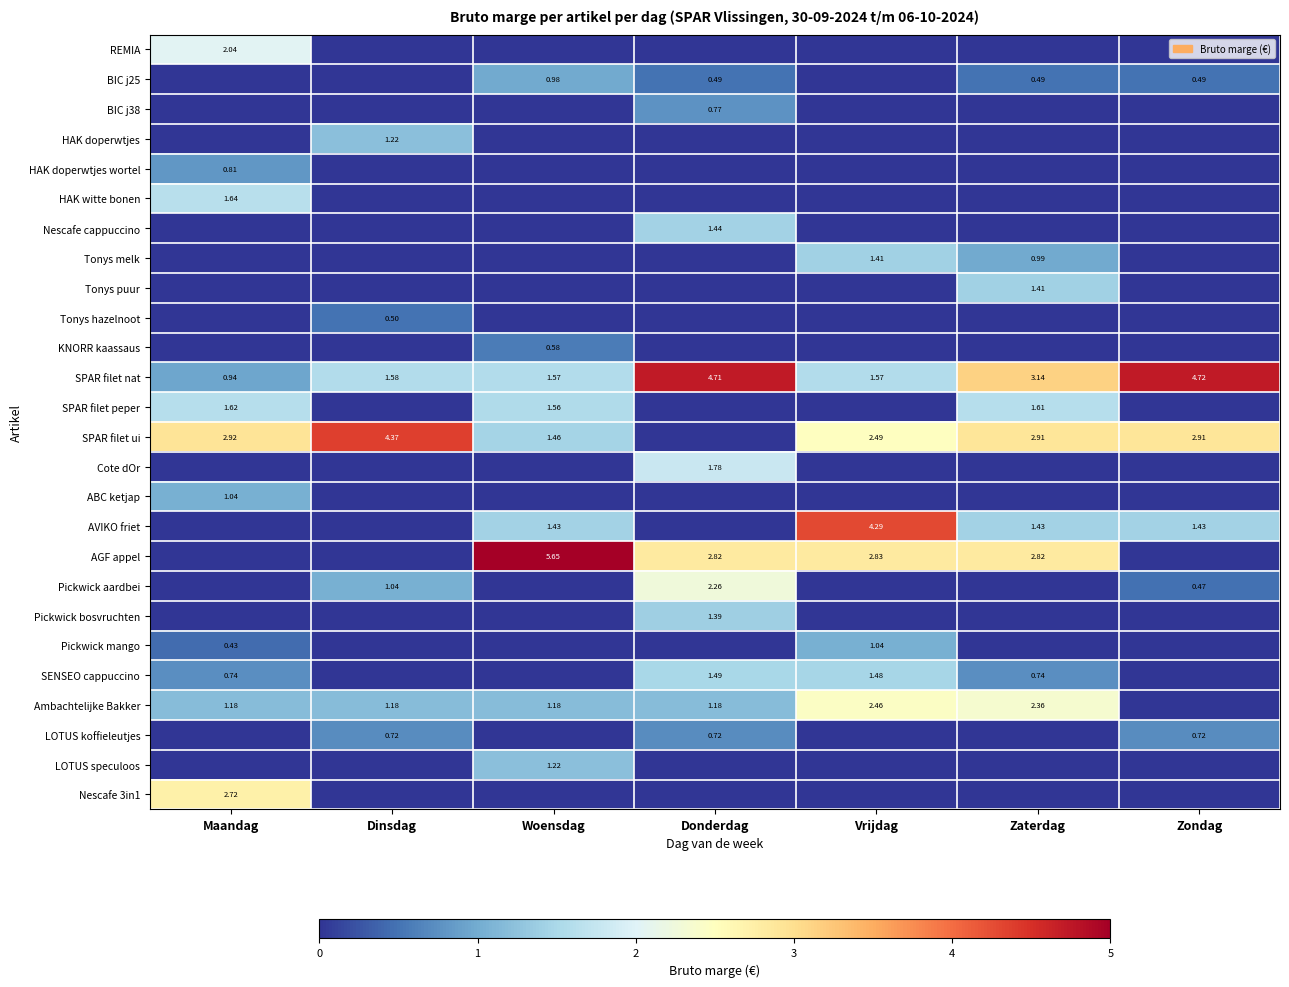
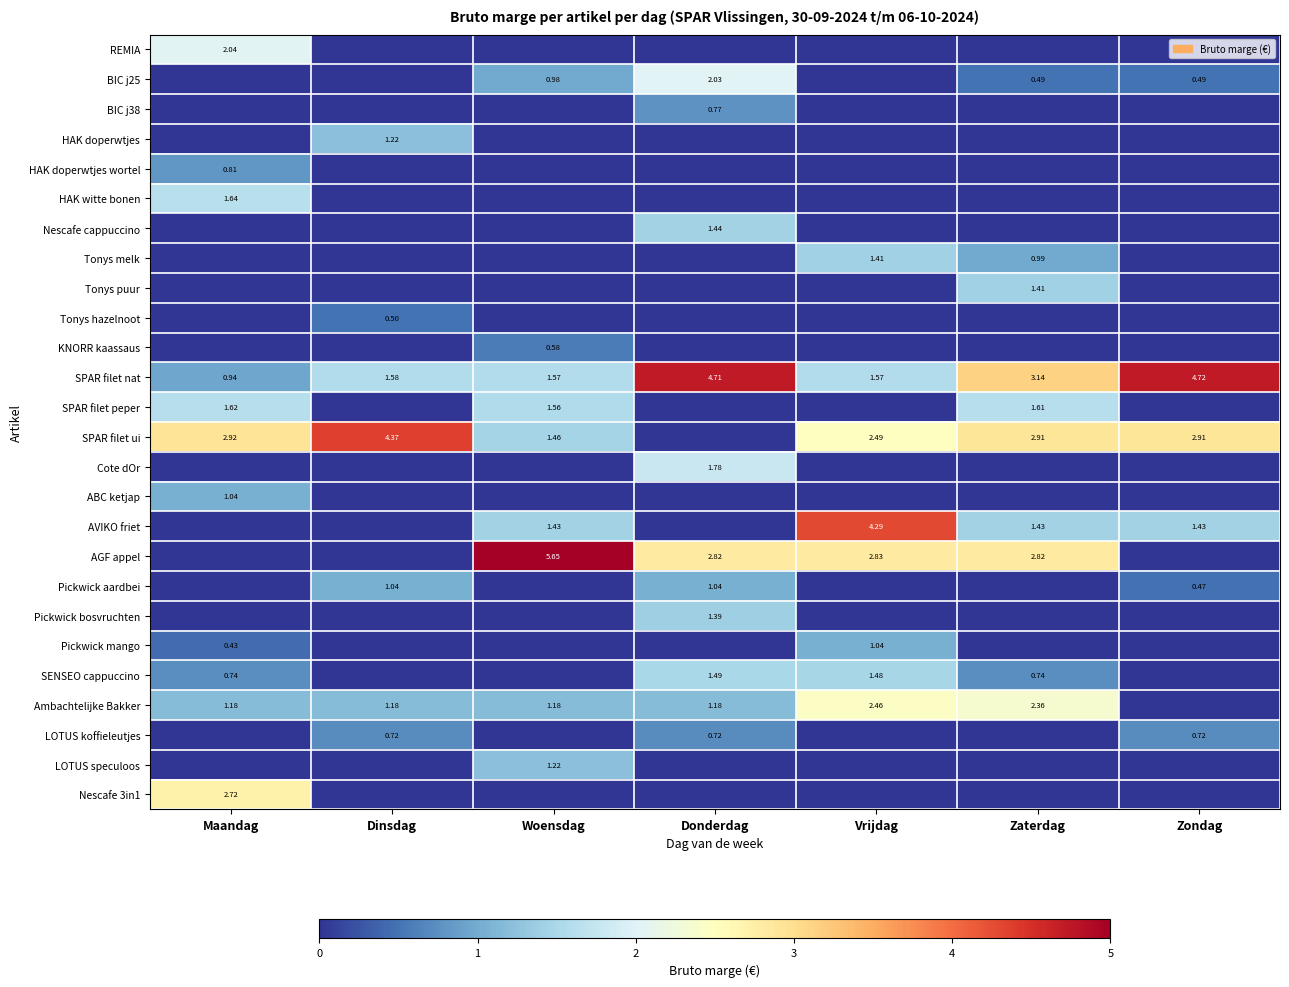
BIC j25, Donderdag: 0.49 -> 2.03
Pickwick aardbei, Donderdag: 2.26 -> 1.04
